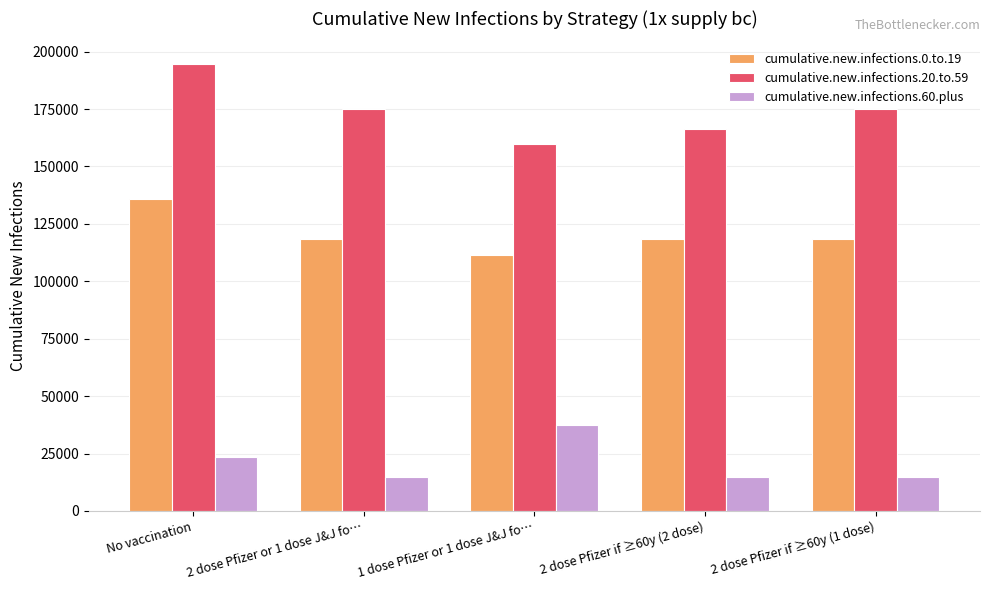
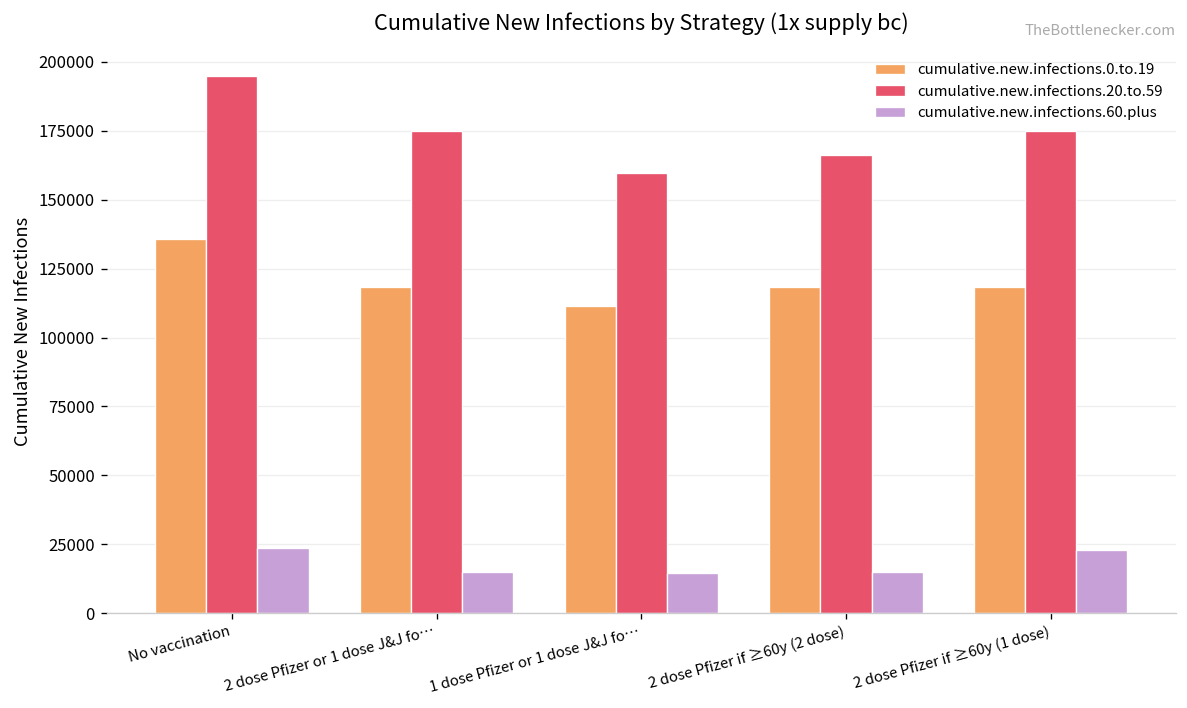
cumulative.new.infections.60.plus, 1 dose Pfizer or 1 dose J&J fo…: 37000 -> 14000
cumulative.new.infections.60.plus, 2 dose Pfizer if ≥60y (1 dose): 15000 -> 23000
